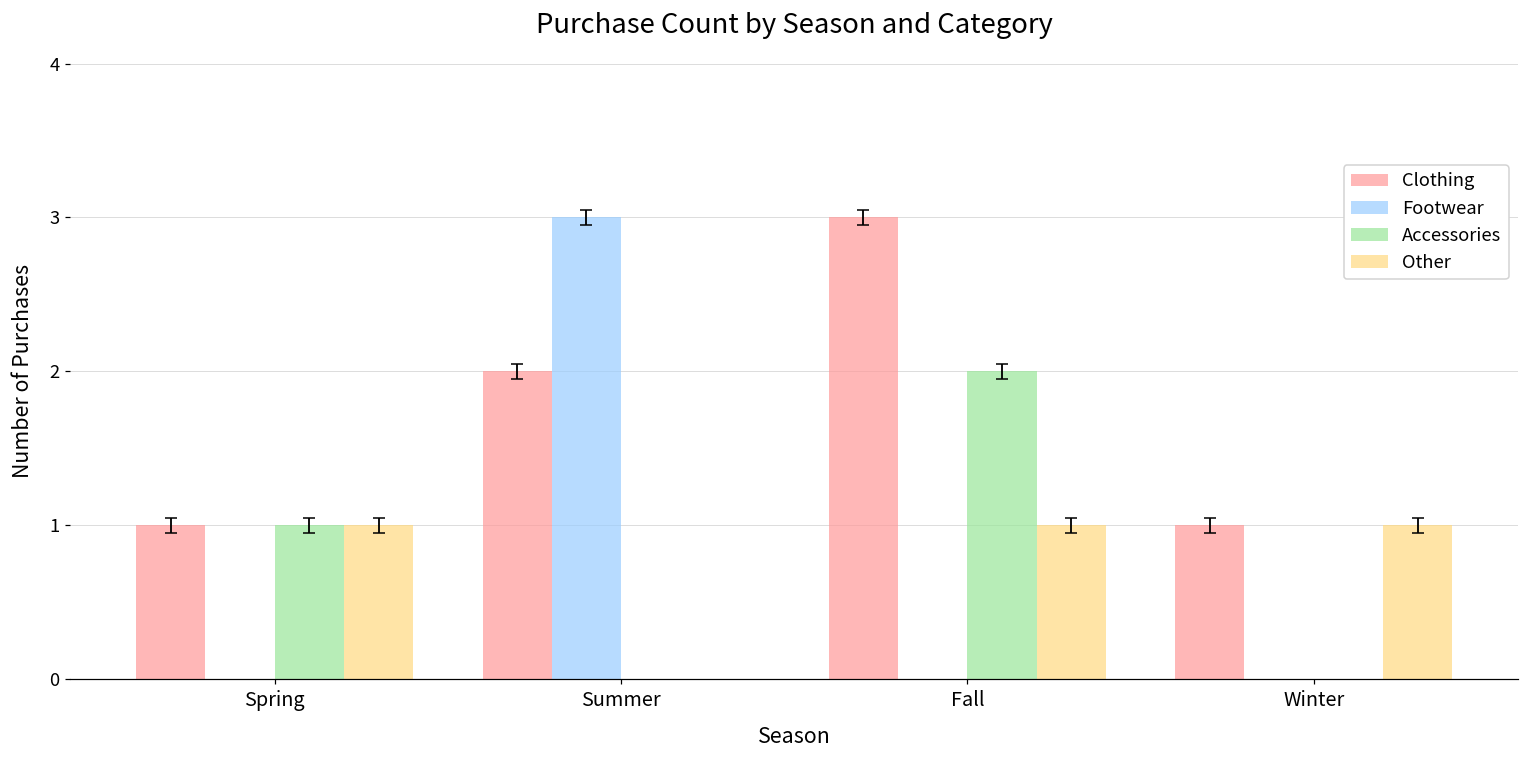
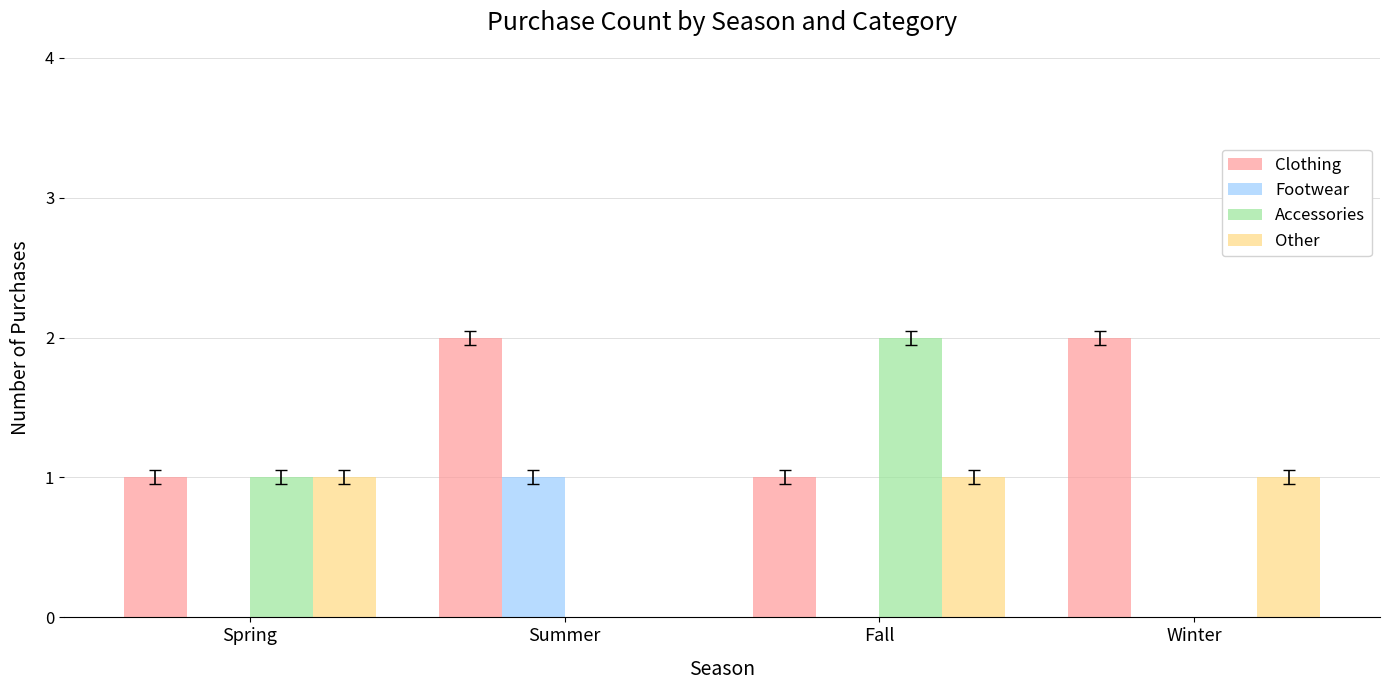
Footwear, Summer: 3 -> 1
Clothing, Fall: 3 -> 1
Clothing, Winter: 1 -> 2
